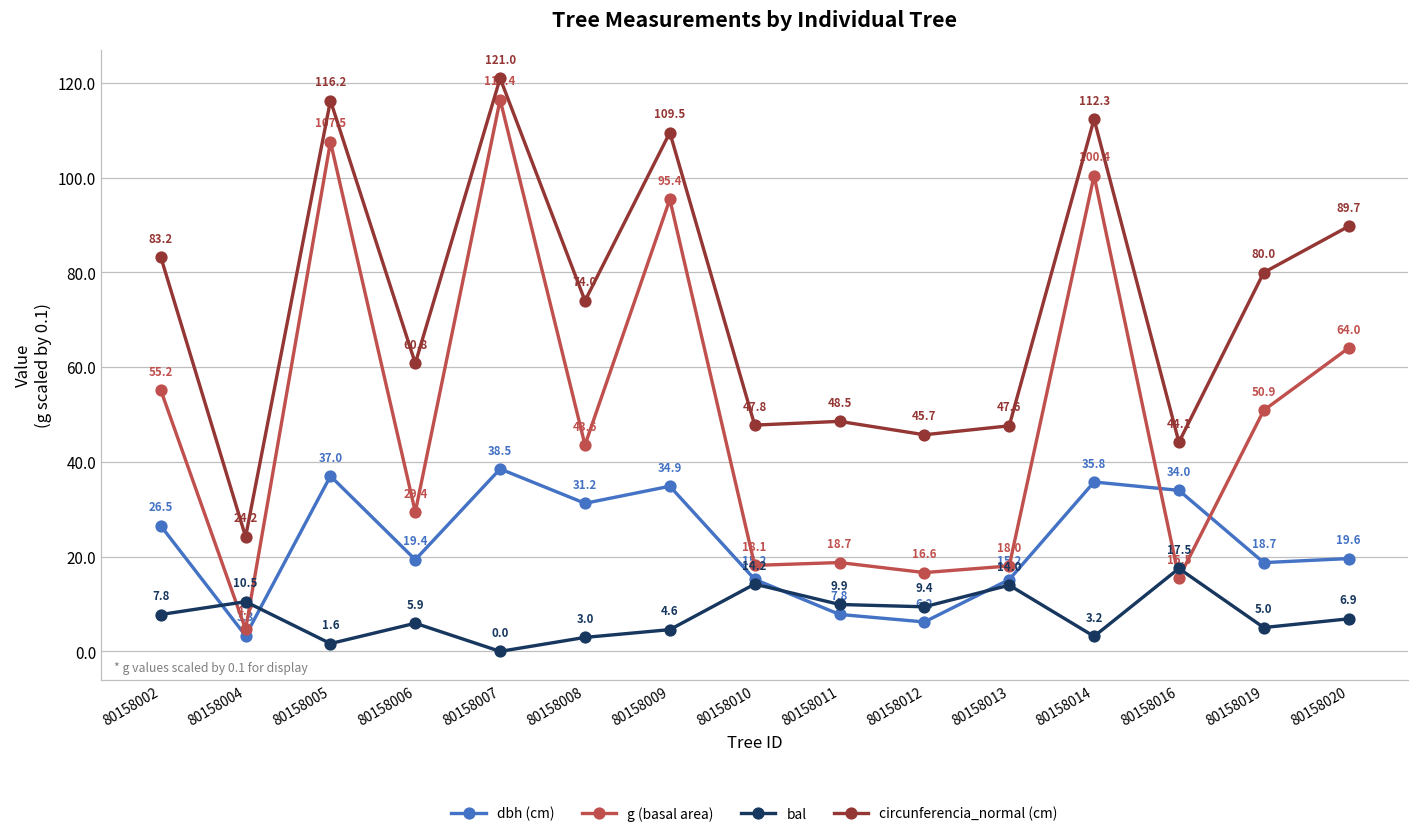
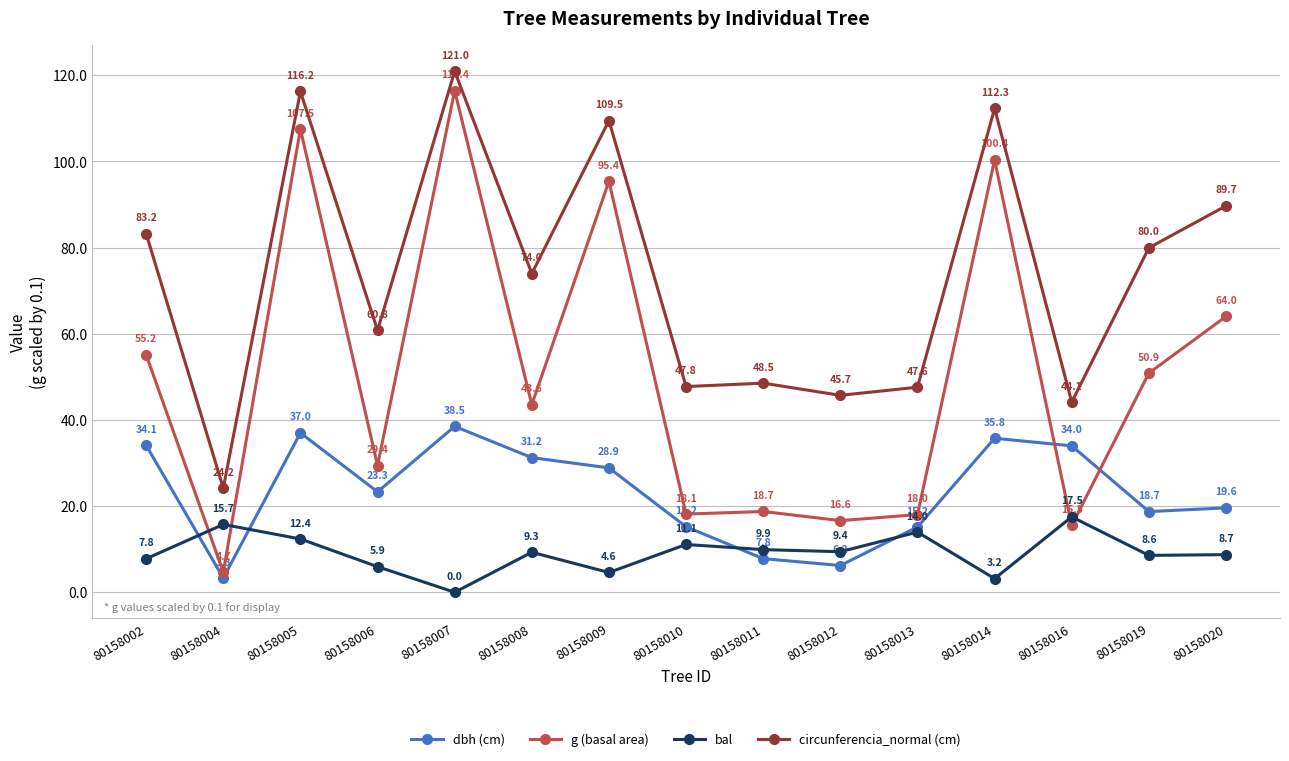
dbh (cm), 80158002: 26.5 -> 34.1
bal, 80158004: 10.5 -> 15.7
bal, 80158005: 1.6 -> 12.4
dbh (cm), 80158006: 19.4 -> 23.3
bal, 80158008: 3.0 -> 9.3
dbh (cm), 80158009: 34.9 -> 28.9
bal, 80158010: 14.2 -> 11.1
bal, 80158019: 5.0 -> 8.6
bal, 80158020: 6.9 -> 8.7
